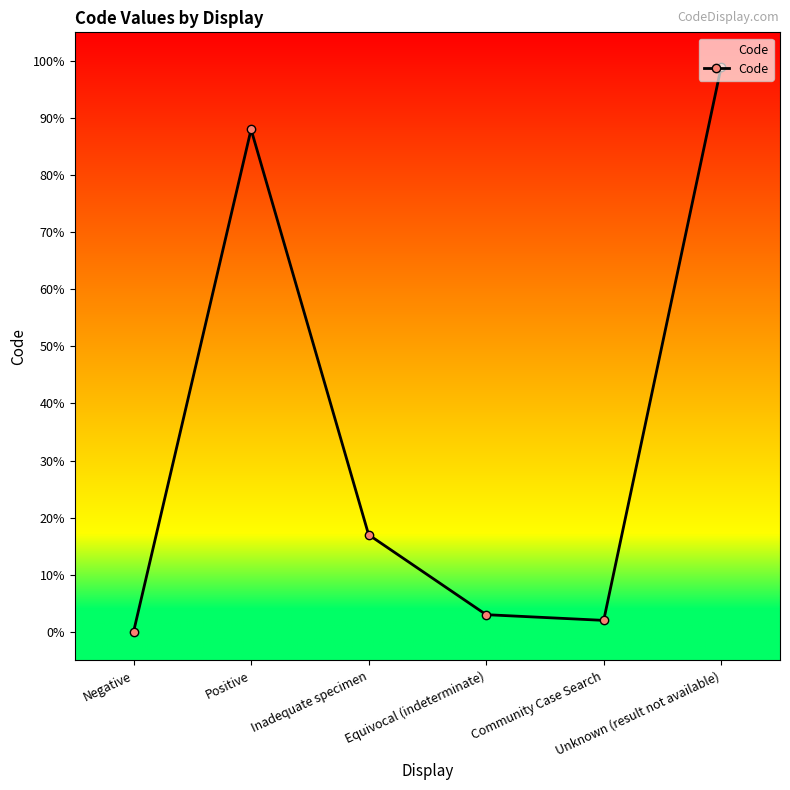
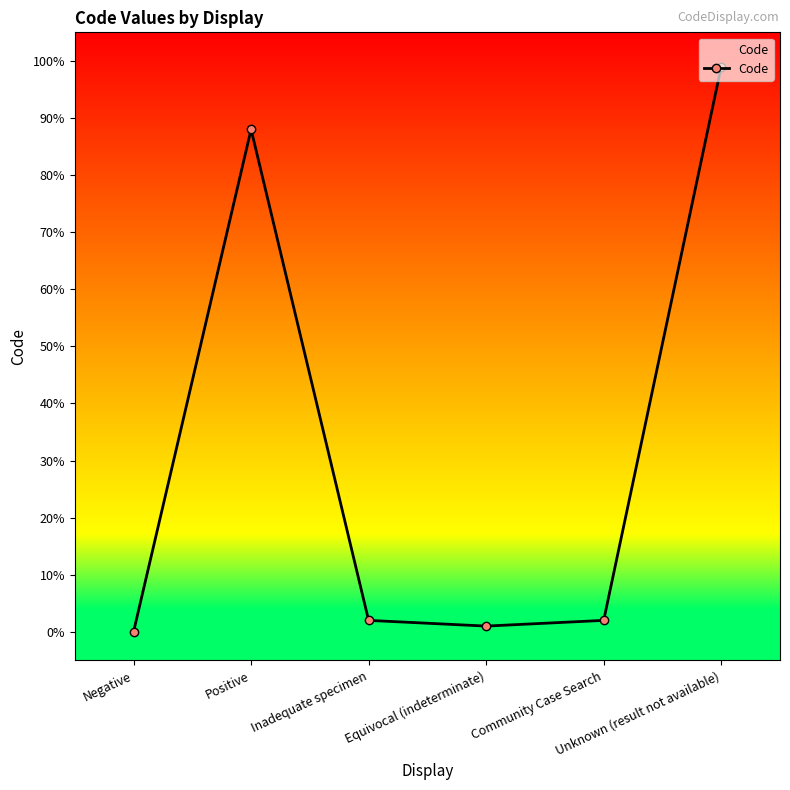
Inadequate specimen: 17% -> 2%
Equivocal (indeterminate): 3% -> 1%
